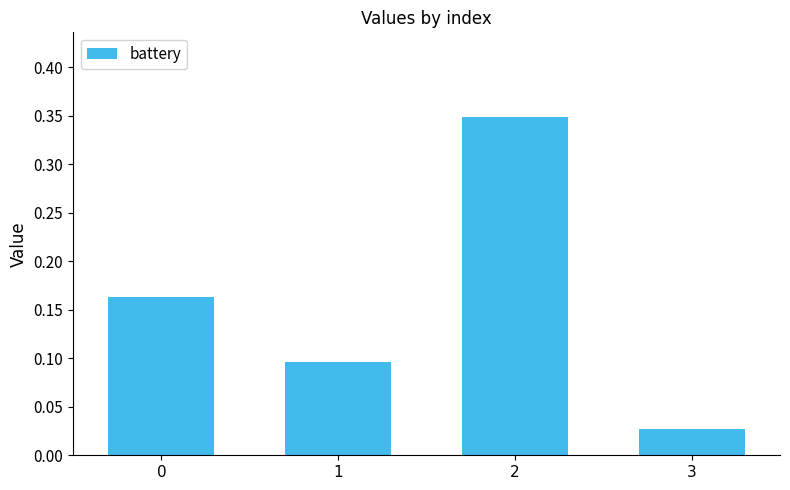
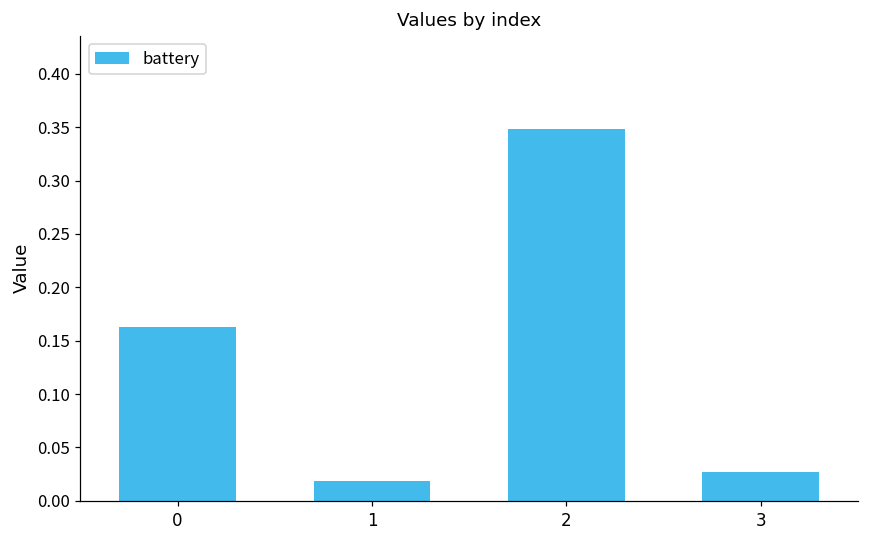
1: 0.10 -> 0.02
